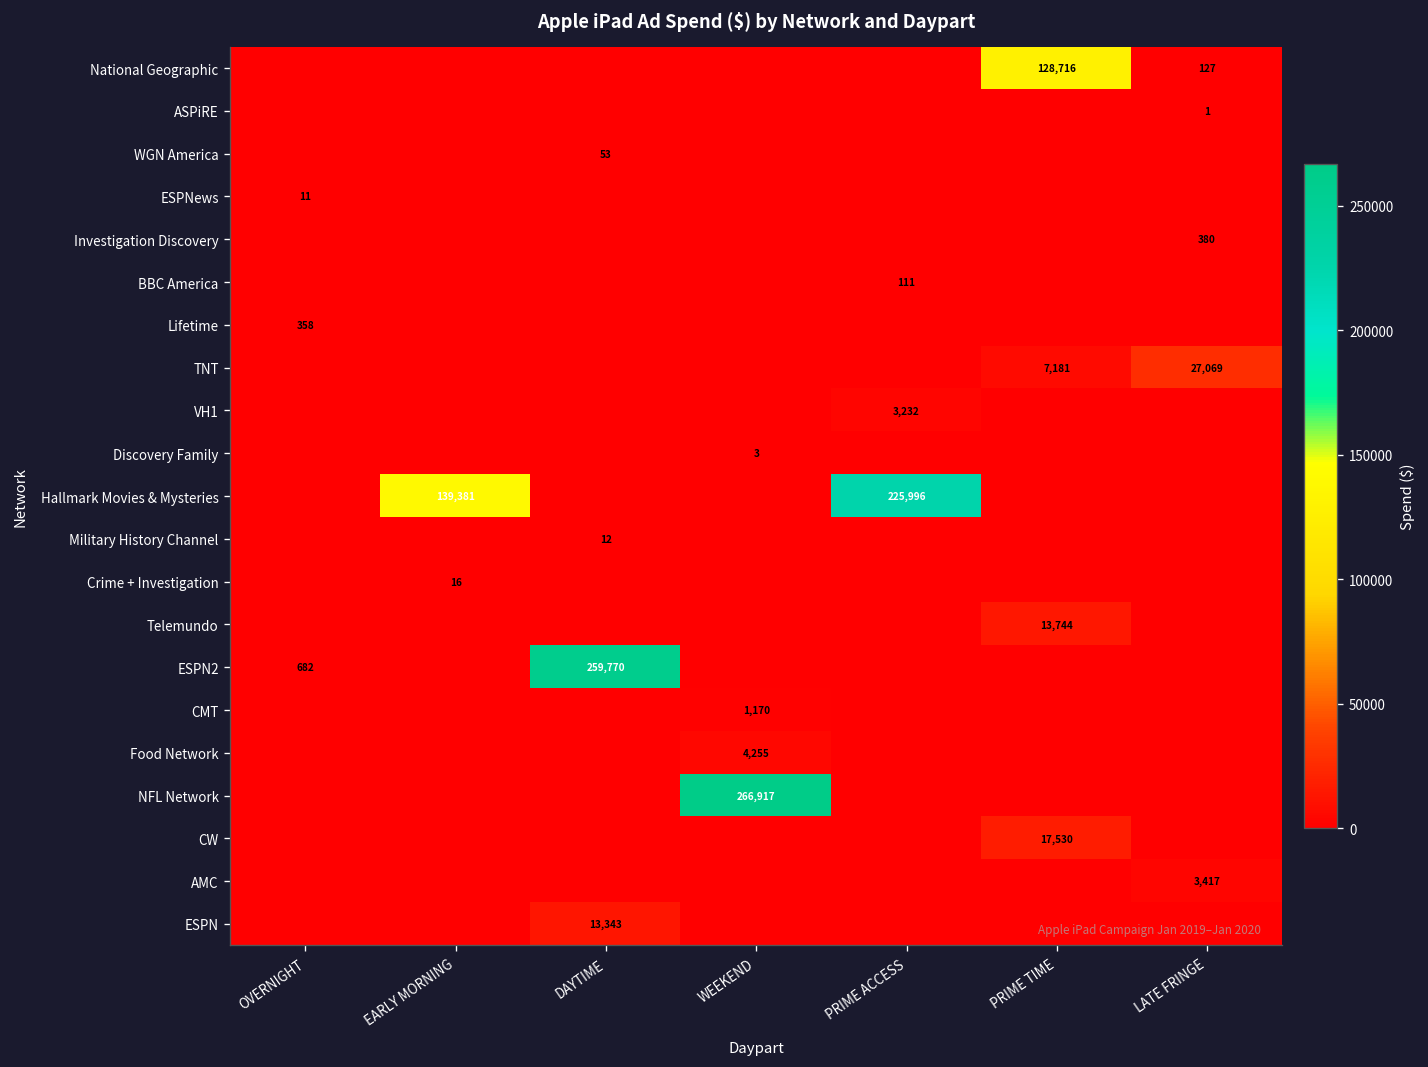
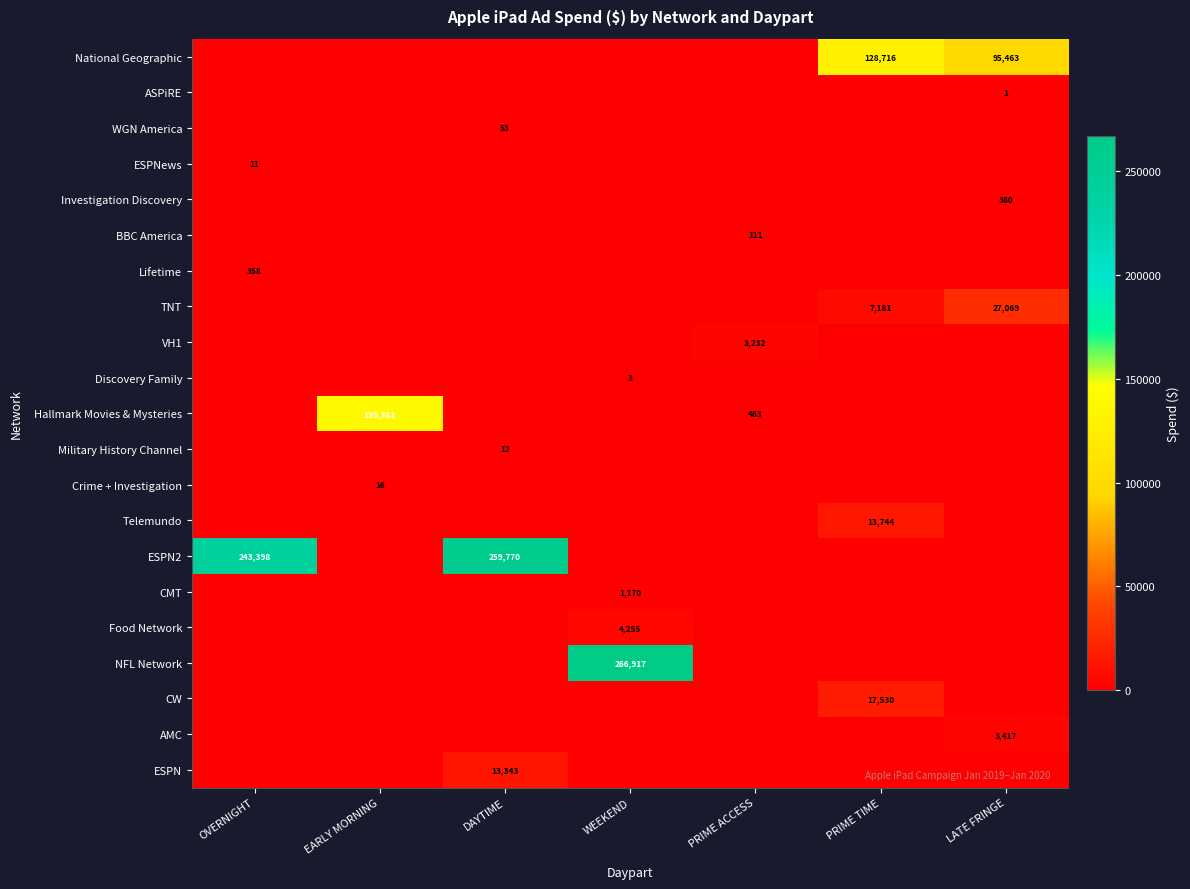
National Geographic, LATE FRINGE: 127 -> 95,463
Hallmark Movies & Mysteries, PRIME ACCESS: 225,996 -> 483
ESPN2, OVERNIGHT: 682 -> 243,398
